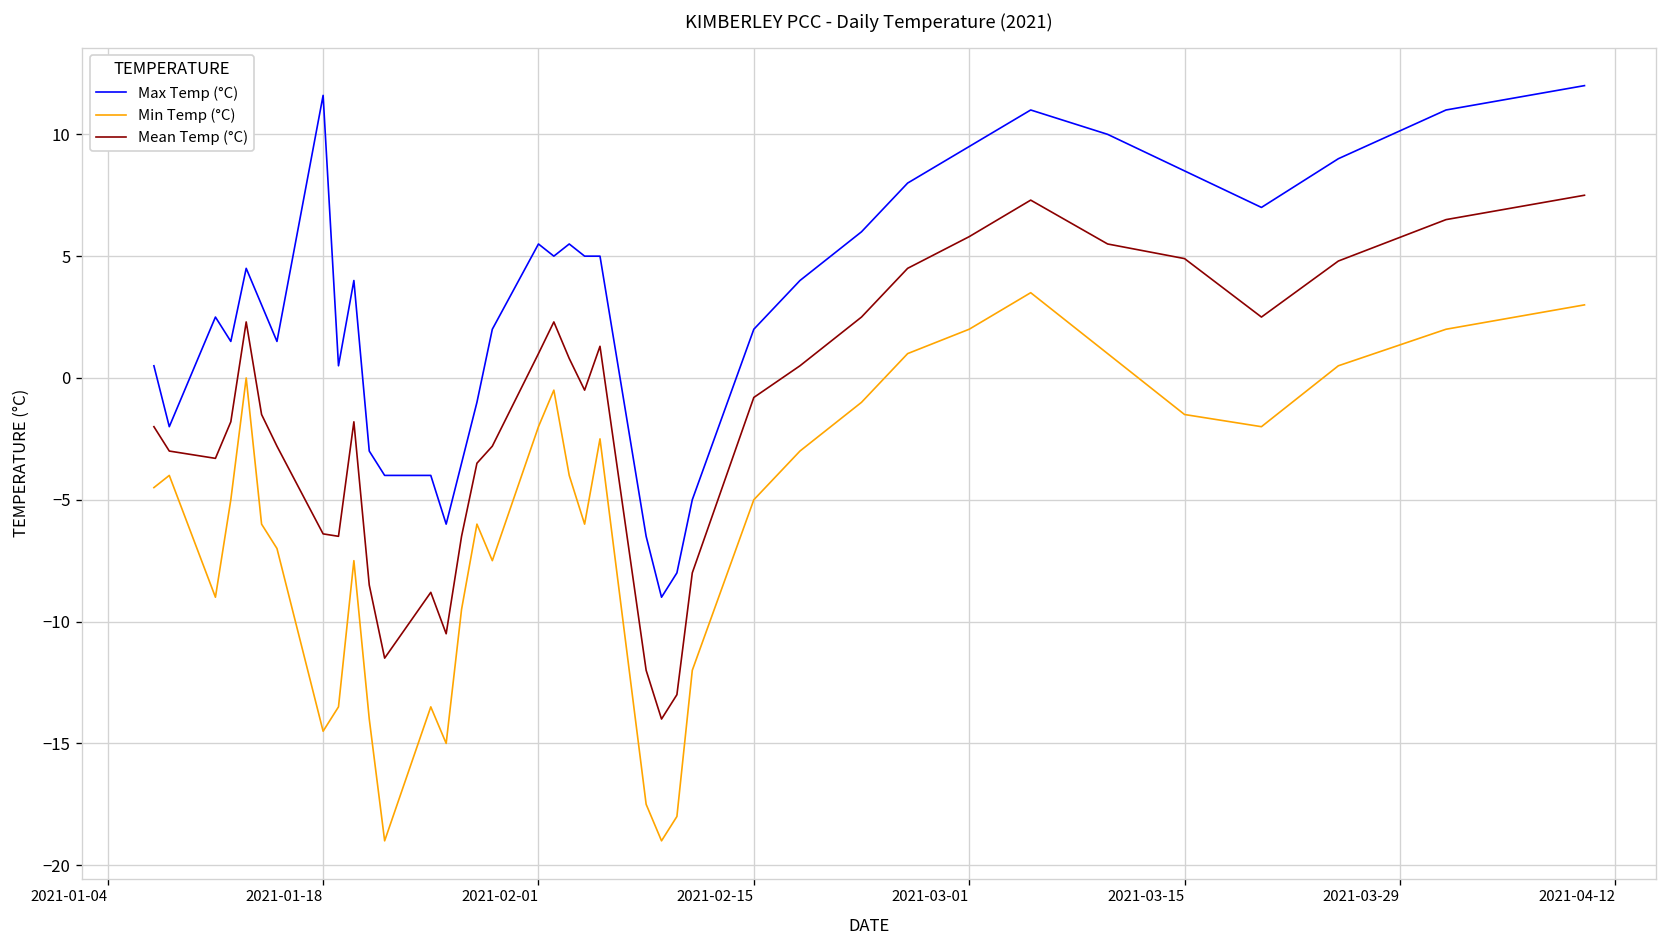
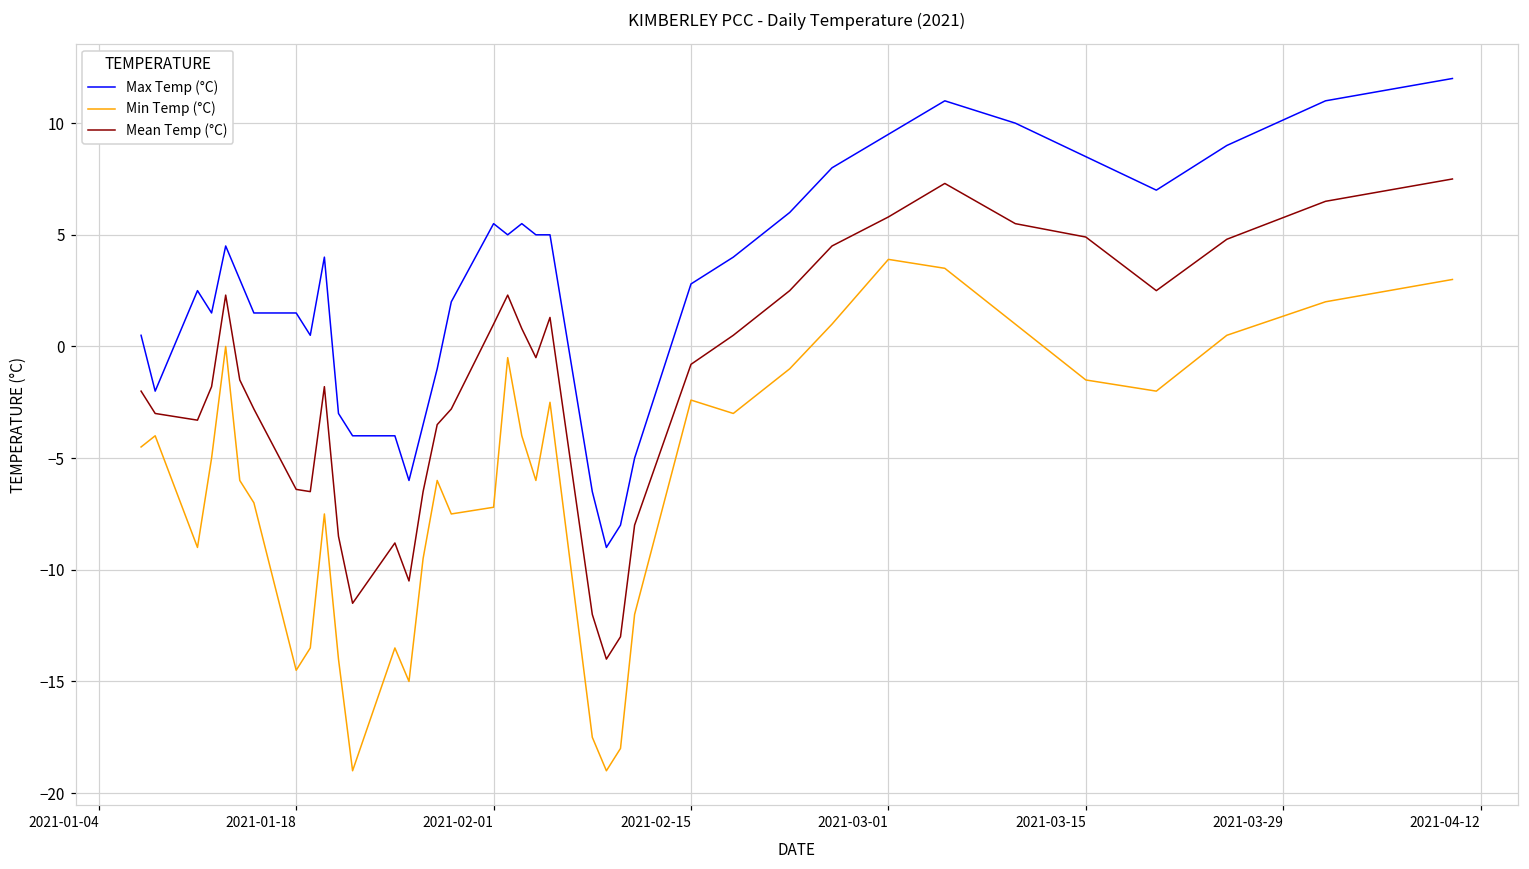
Max Temp (°C), 2021-01-18: 11.6 -> 1.5
Min Temp (°C), 2021-02-01: -2.0 -> -7.2
Max Temp (°C), 2021-02-15: 2.0 -> 2.8
Min Temp (°C), 2021-02-15: -5.0 -> -2.4
Min Temp (°C), 2021-03-01: 2.0 -> 3.9
